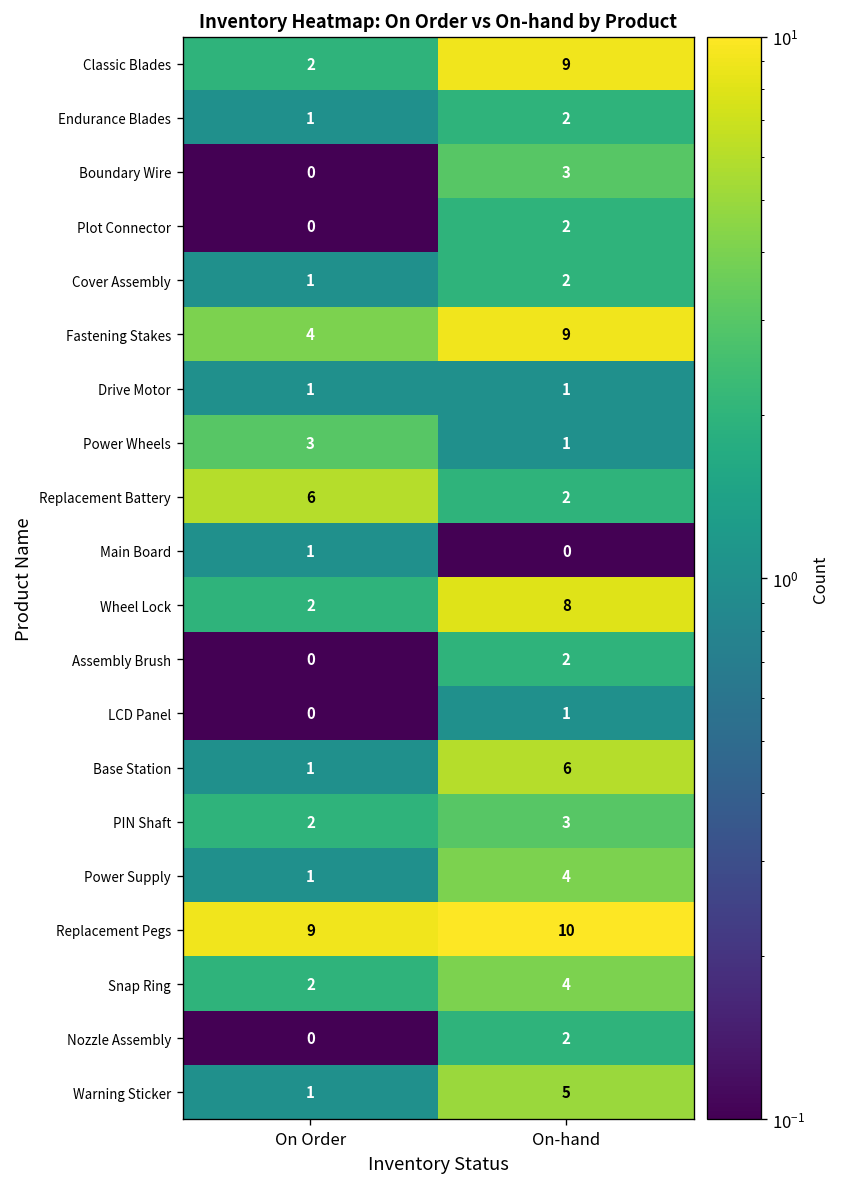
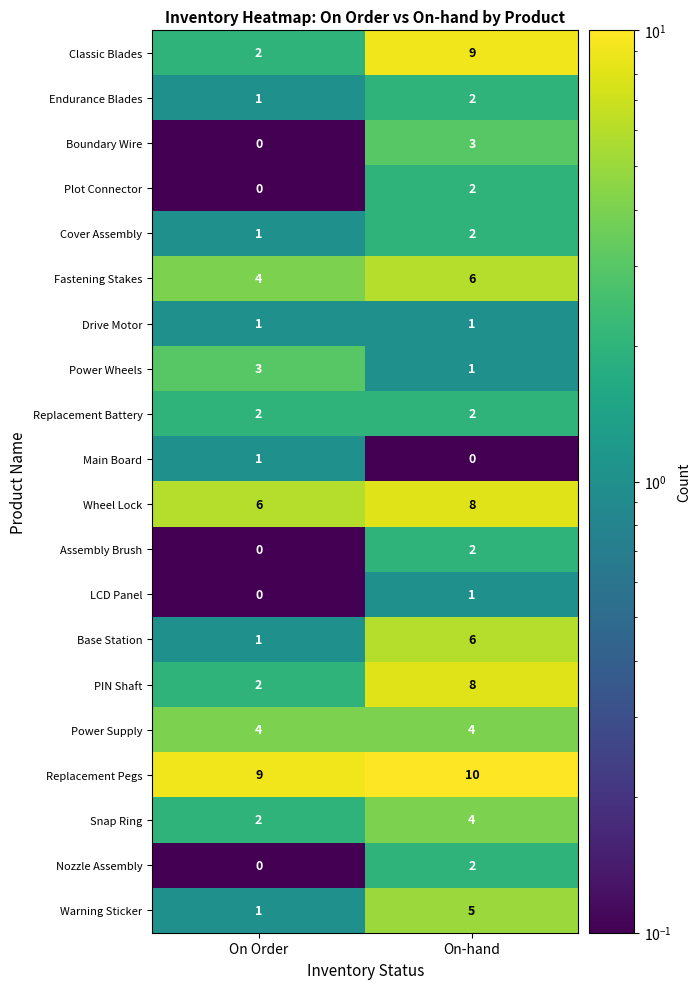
Fastening Stakes, On-hand: 9 -> 6
Replacement Battery, On Order: 6 -> 2
Wheel Lock, On Order: 2 -> 6
PIN Shaft, On-hand: 3 -> 8
Power Supply, On Order: 1 -> 4
